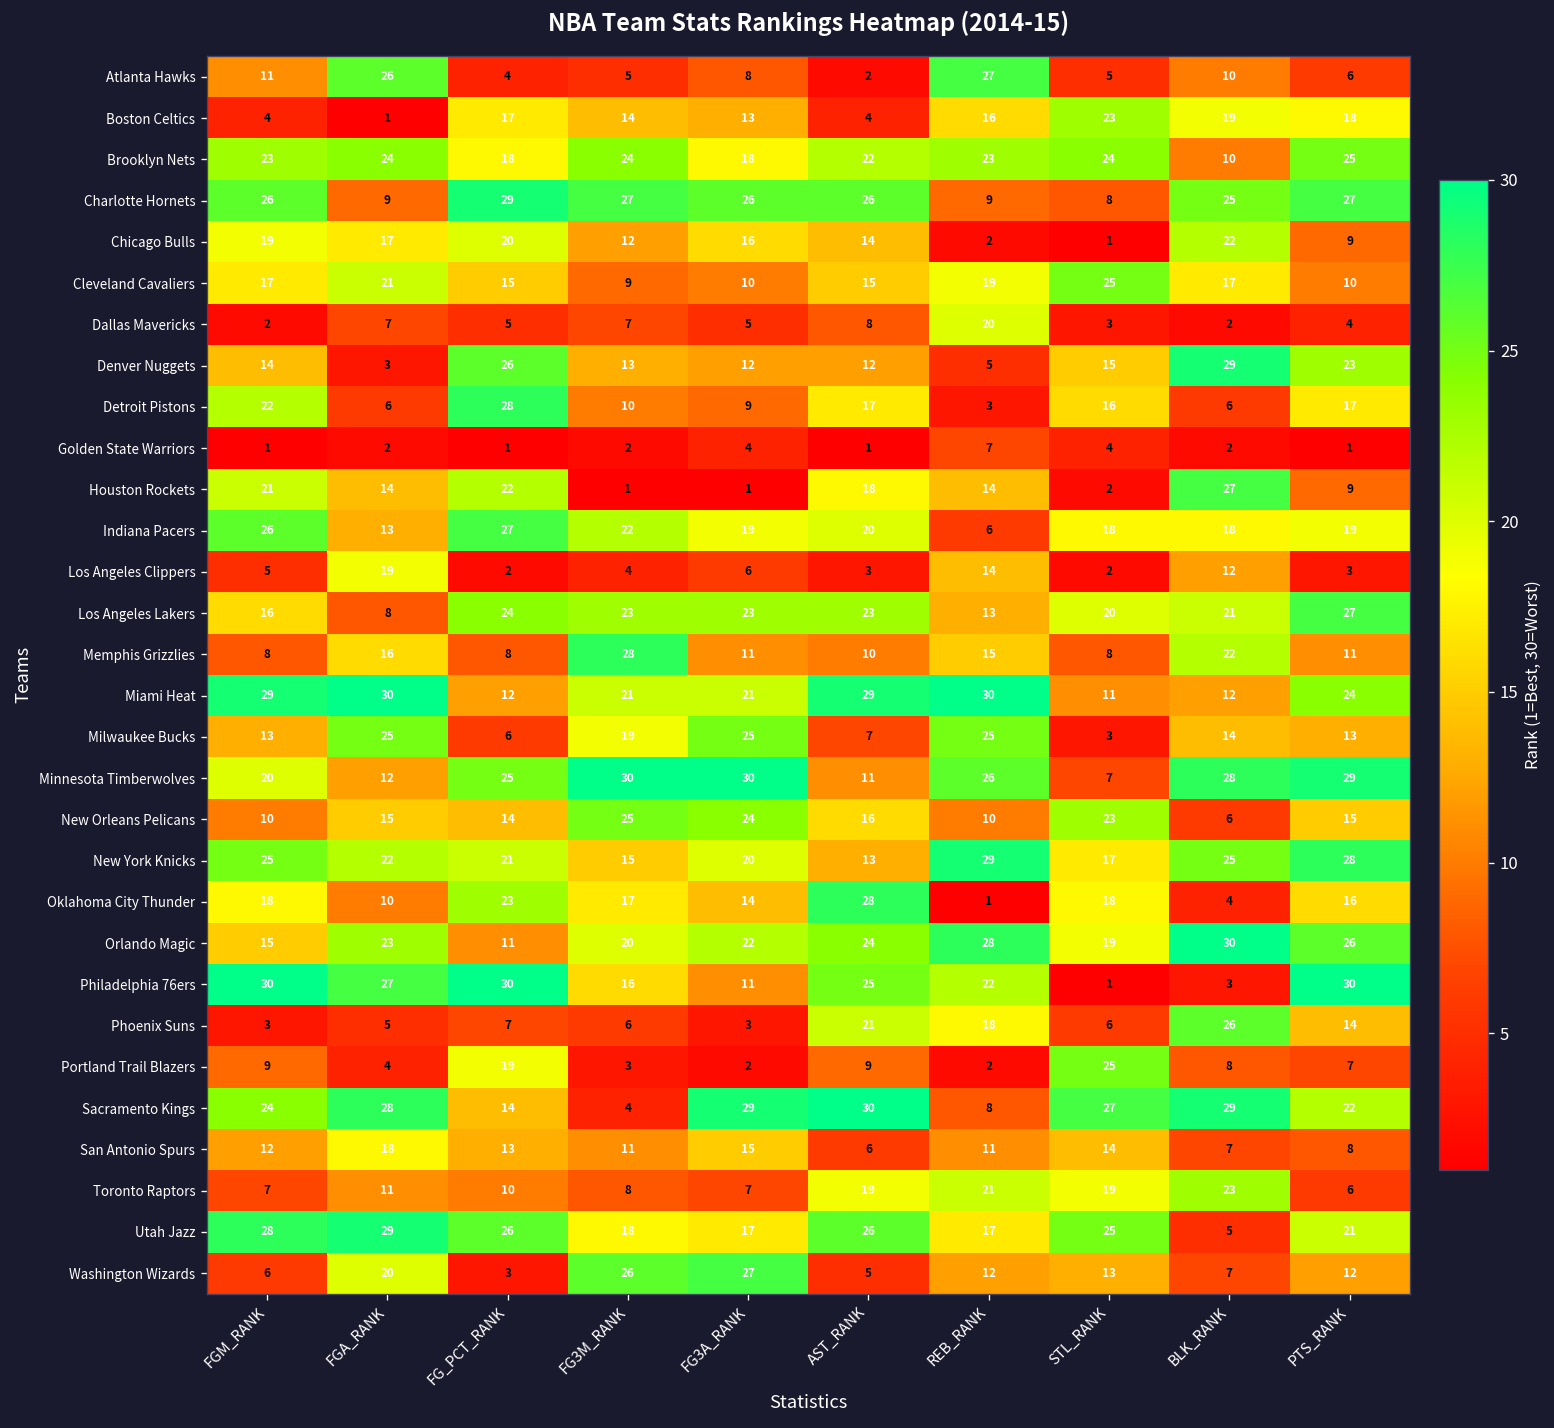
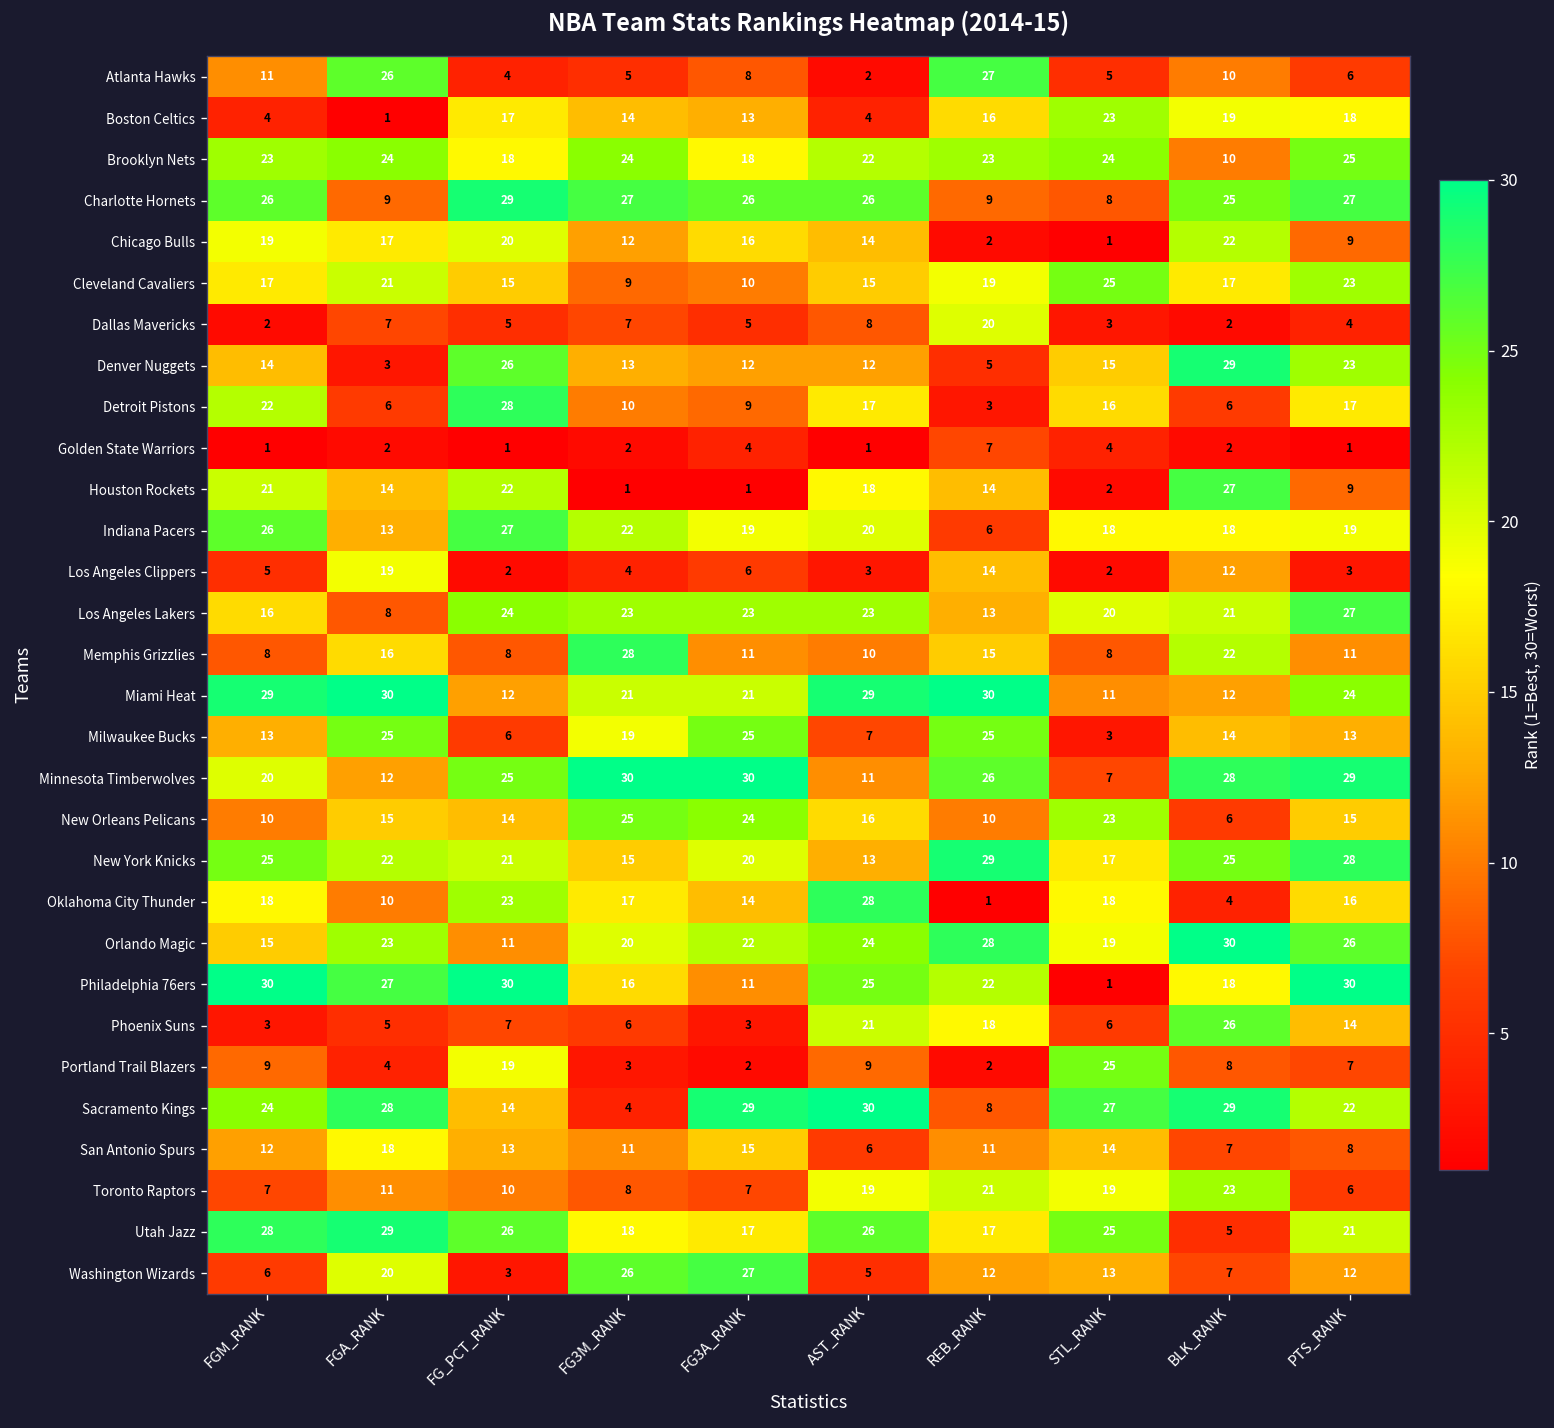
Cleveland Cavaliers, PTS_RANK: 10 -> 23
Philadelphia 76ers, BLK_RANK: 3 -> 18
